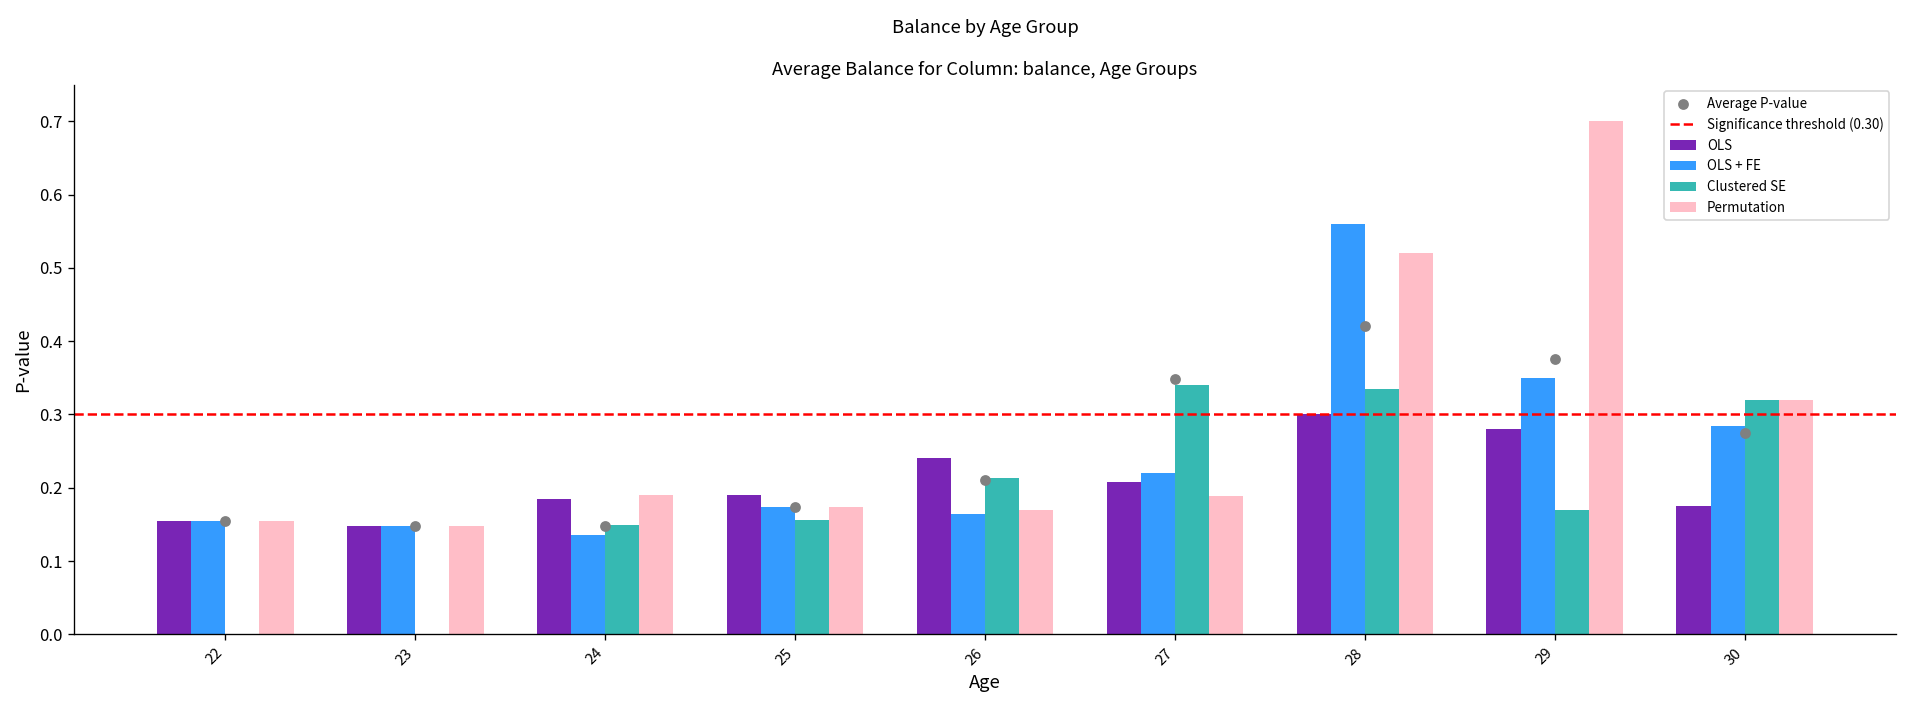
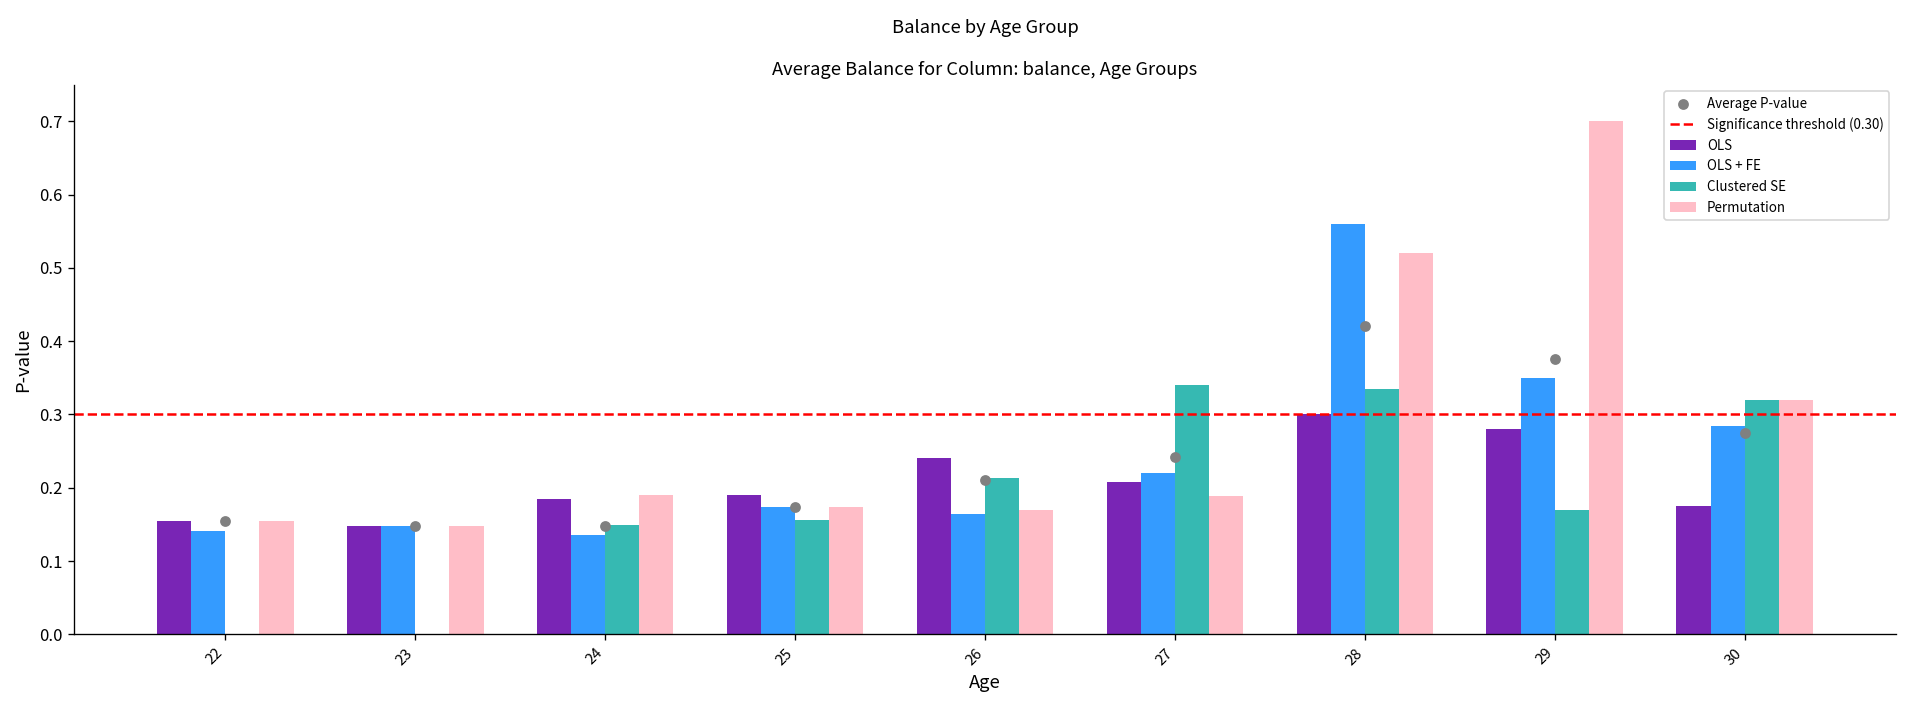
OLS + FE, 22: 0.15 -> 0.14
Average P-value, 27: 0.35 -> 0.24
